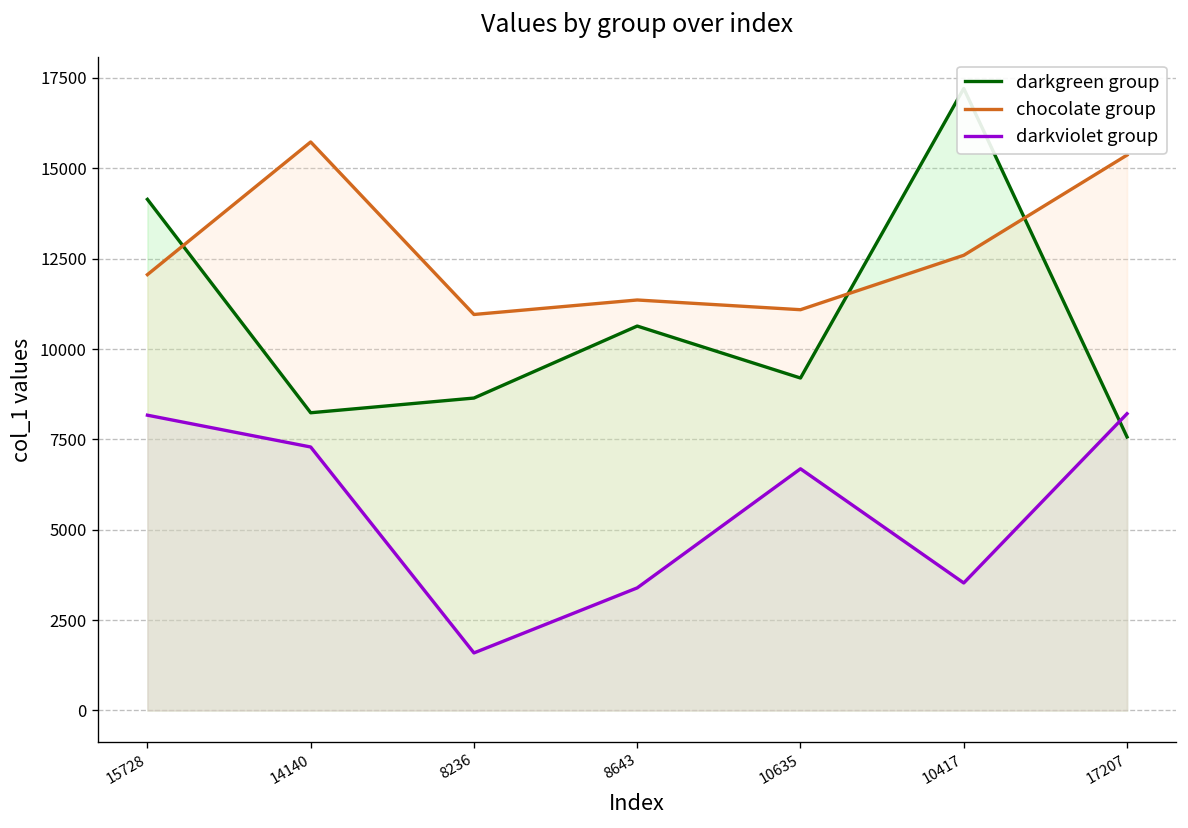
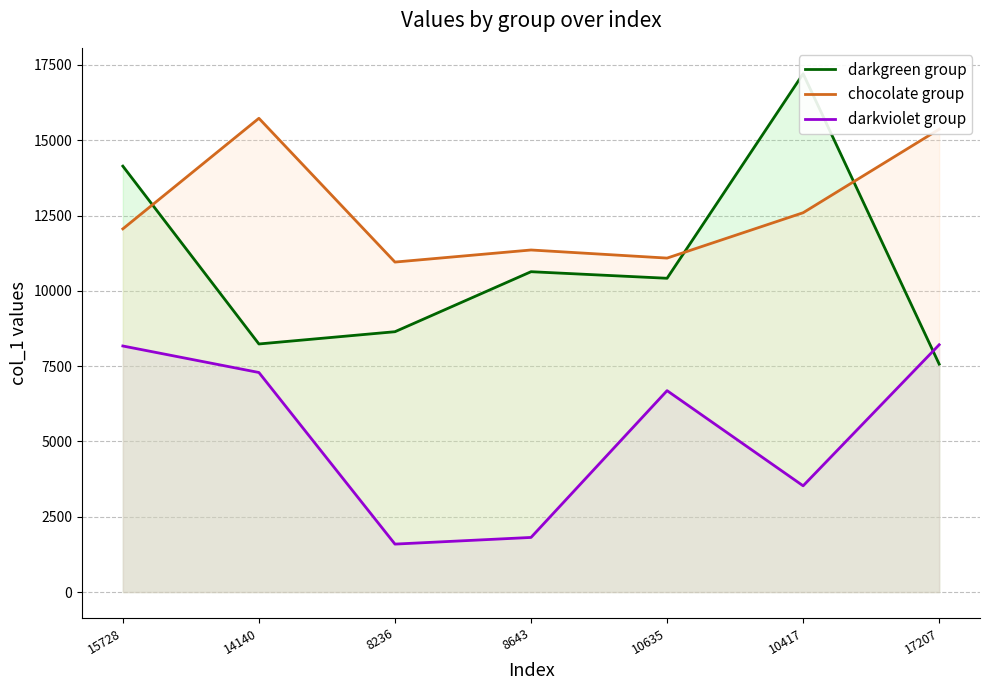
darkviolet group, 8643: 3400 -> 1800
darkgreen group, 10635: 9200 -> 10400
